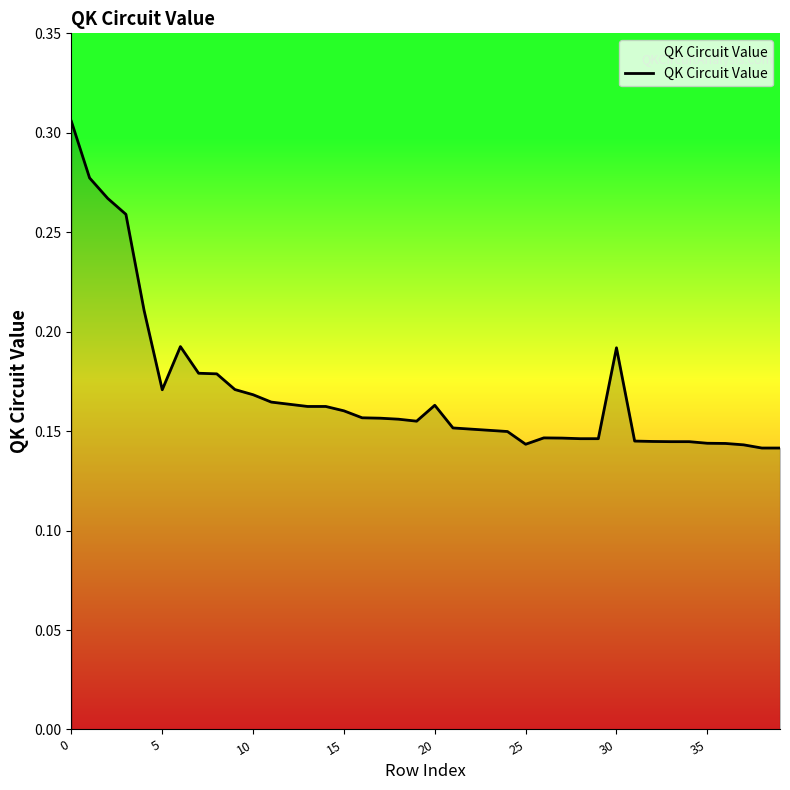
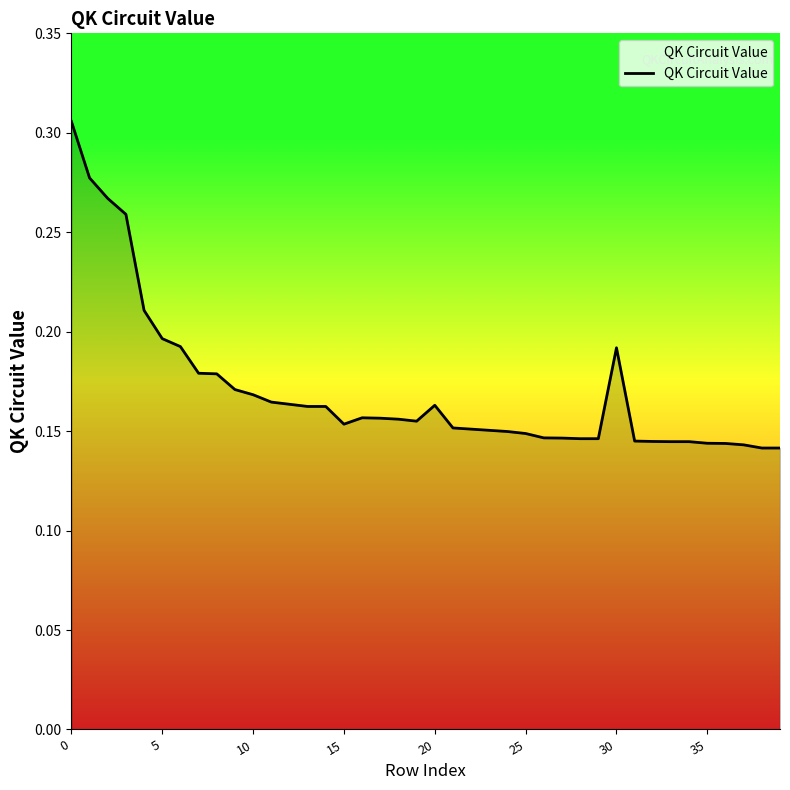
5: 0.171 -> 0.197
15: 0.160 -> 0.154
25: 0.143 -> 0.149
